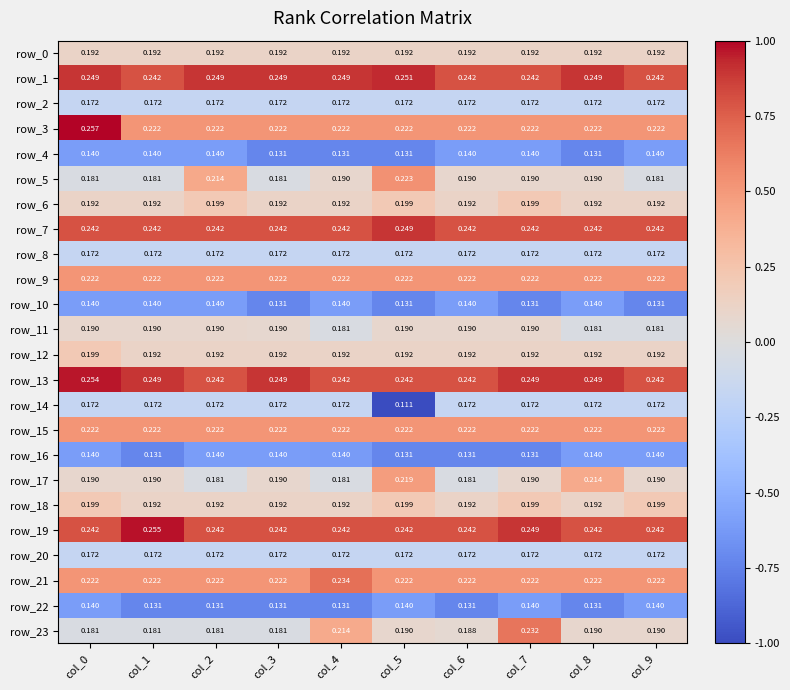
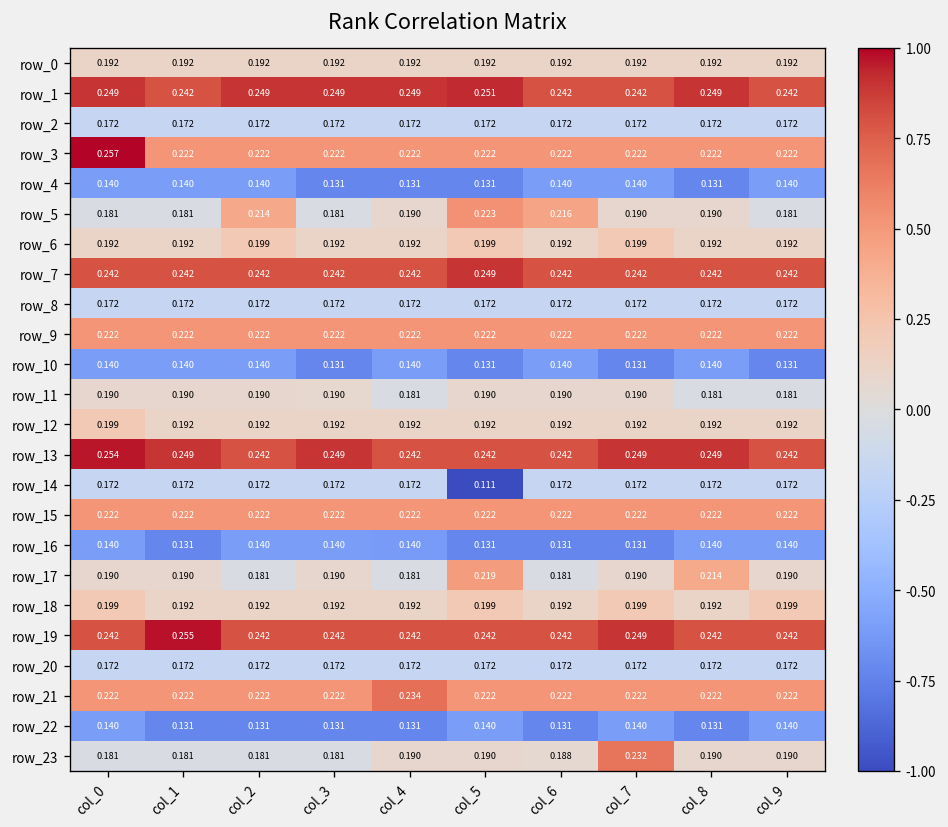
row_5, col_6: 0.190 -> 0.216
row_23, col_4: 0.214 -> 0.190
